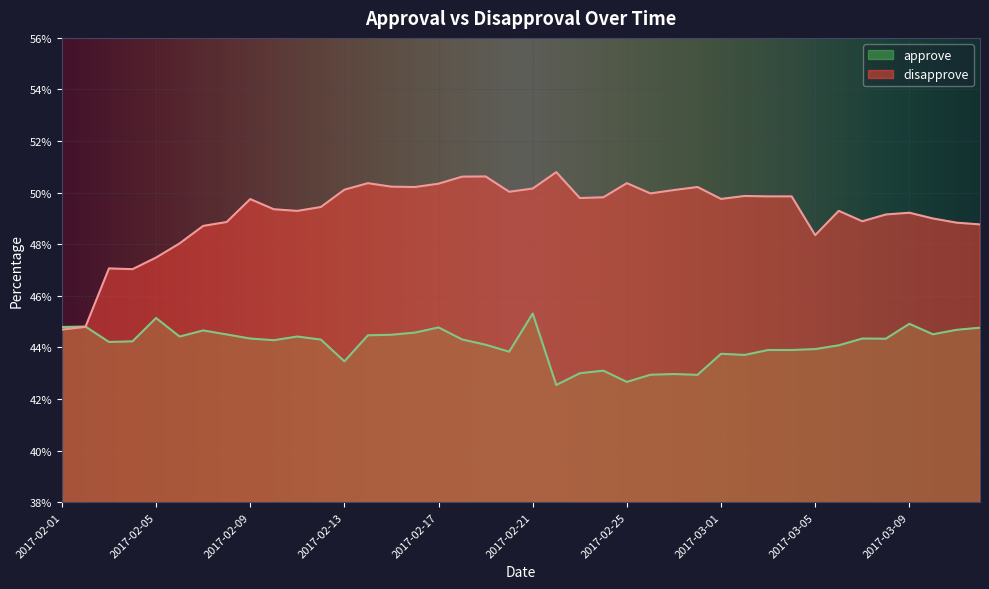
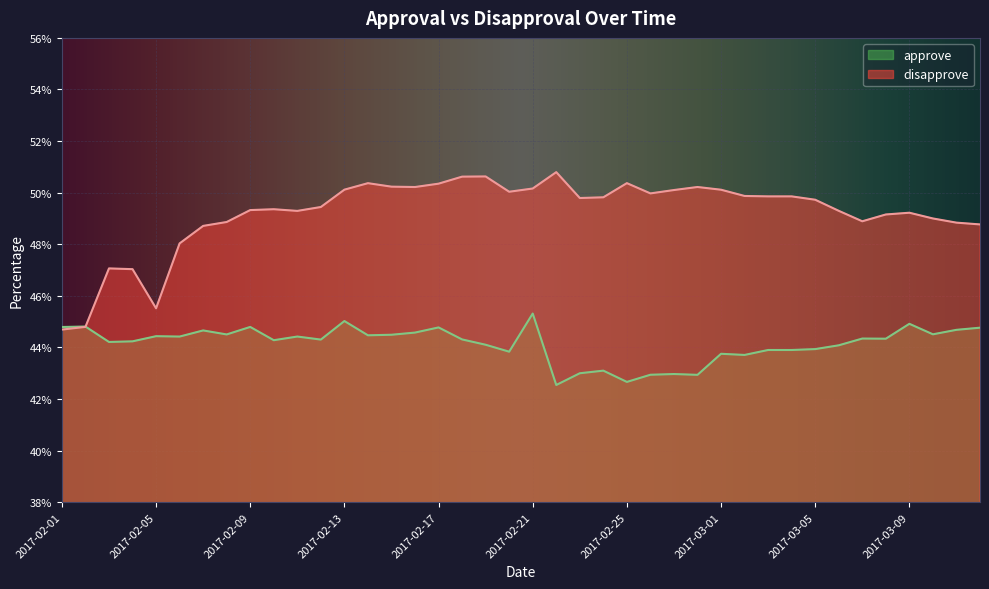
approve, 2017-02-05: 45.1% -> 44.4%
disapprove, 2017-02-05: 47.5% -> 45.5%
approve, 2017-02-09: 44.3% -> 44.8%
disapprove, 2017-02-09: 49.8% -> 49.3%
approve, 2017-02-13: 43.5% -> 45.0%
disapprove, 2017-03-01: 49.8% -> 50.1%
disapprove, 2017-03-05: 48.4% -> 49.7%
